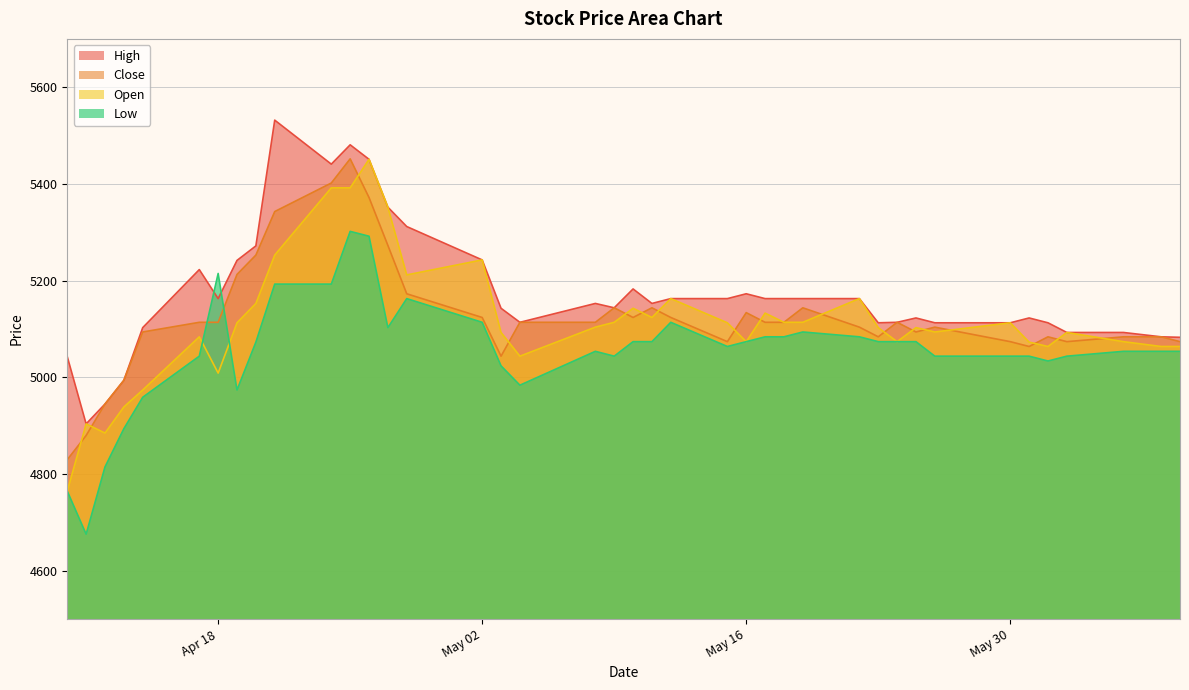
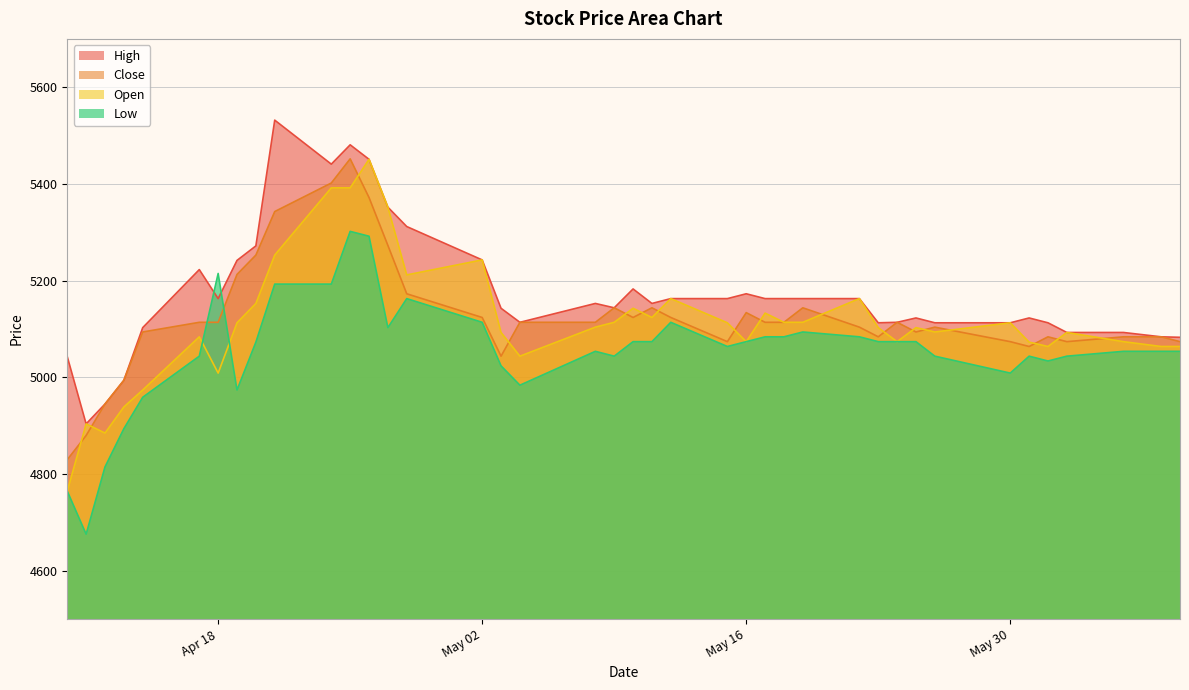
Low, May 30: 5040 -> 5010
